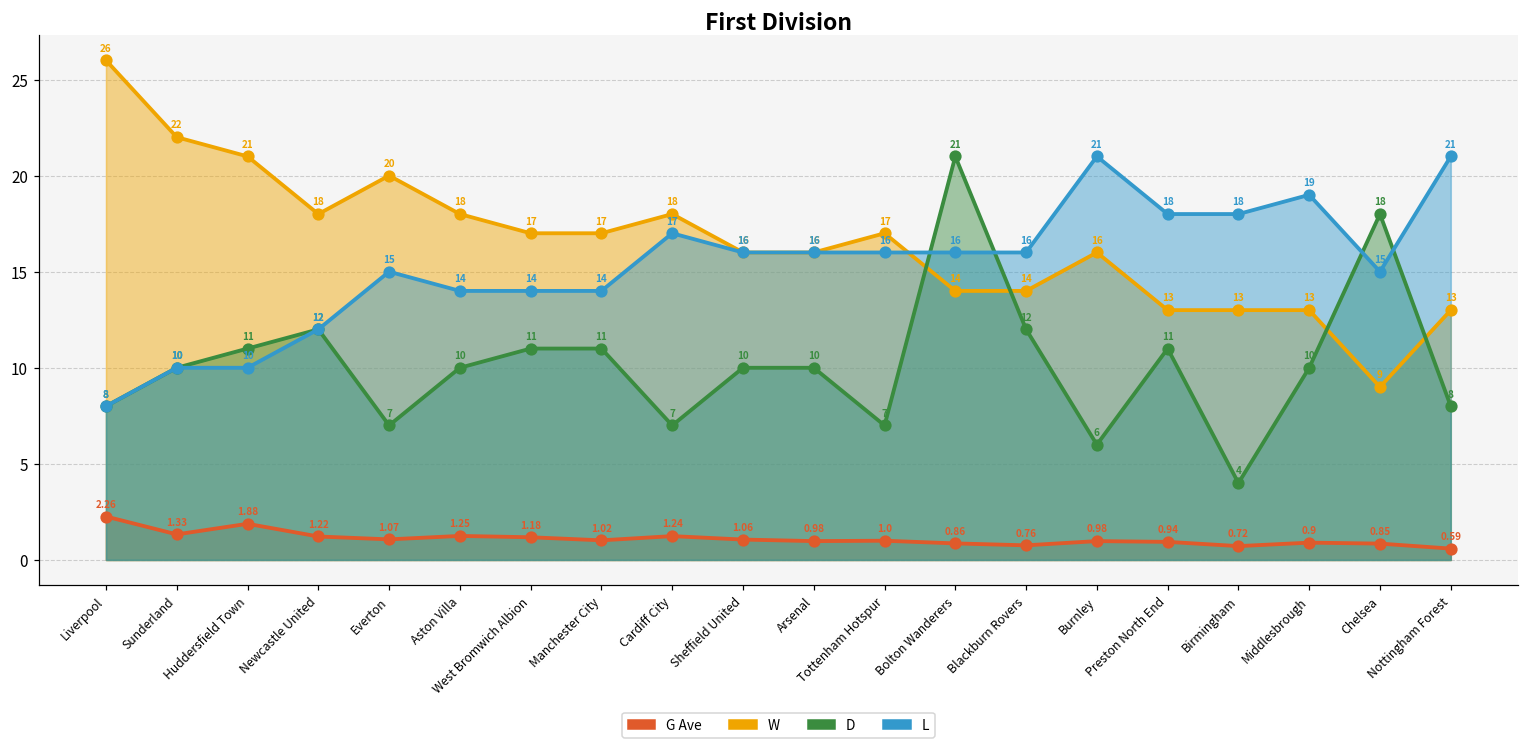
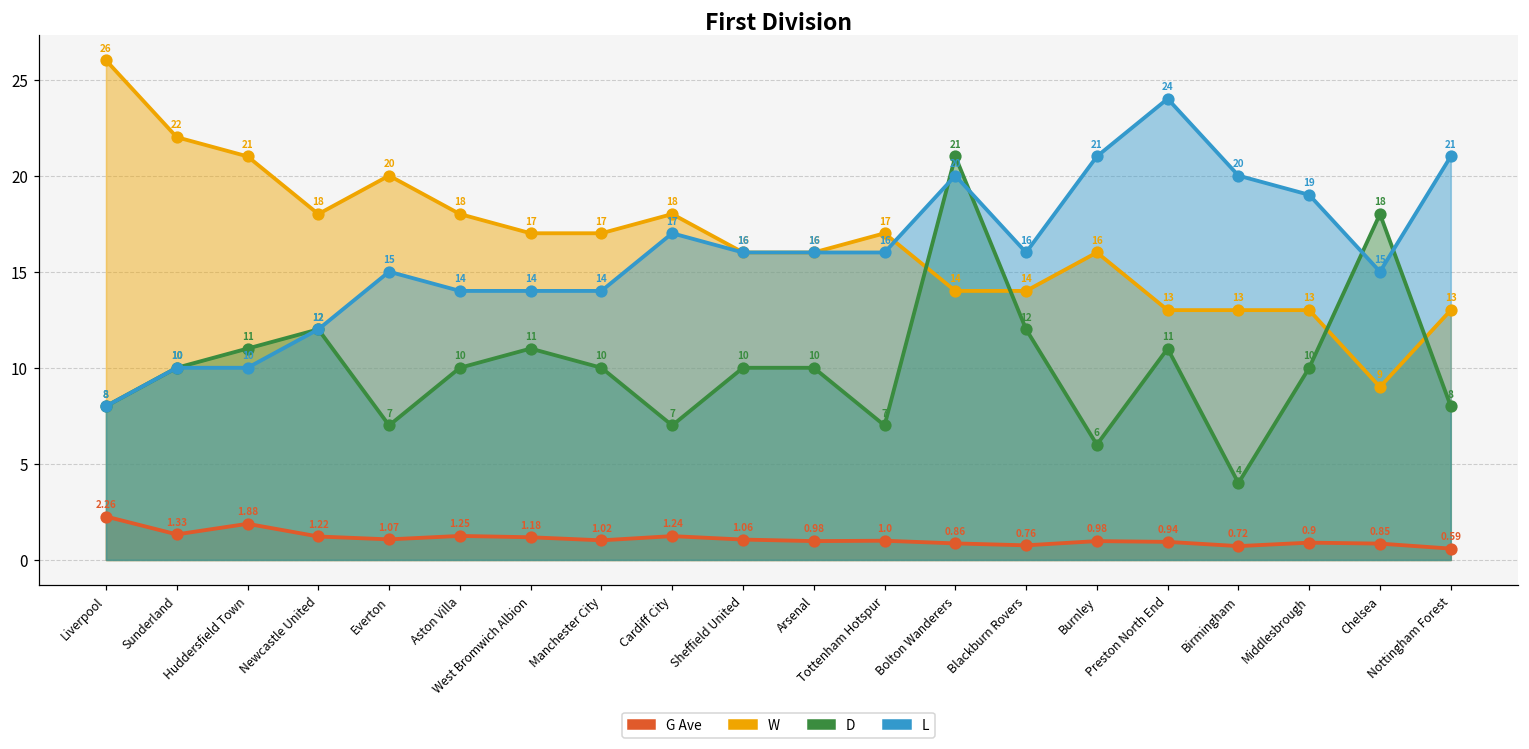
D, Manchester City: 11 -> 10
L, Bolton Wanderers: 16 -> 20
L, Preston North End: 18 -> 24
L, Birmingham: 18 -> 20
